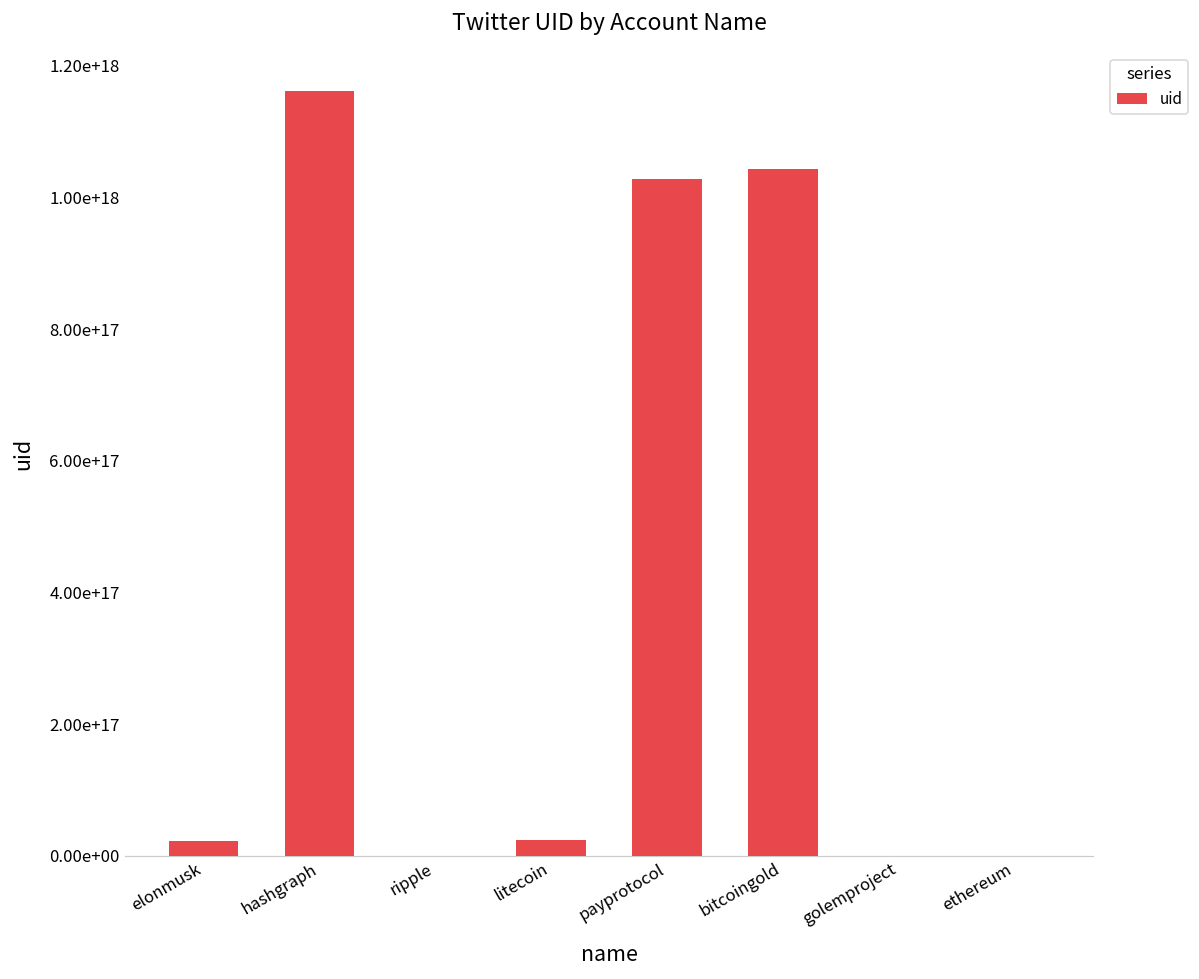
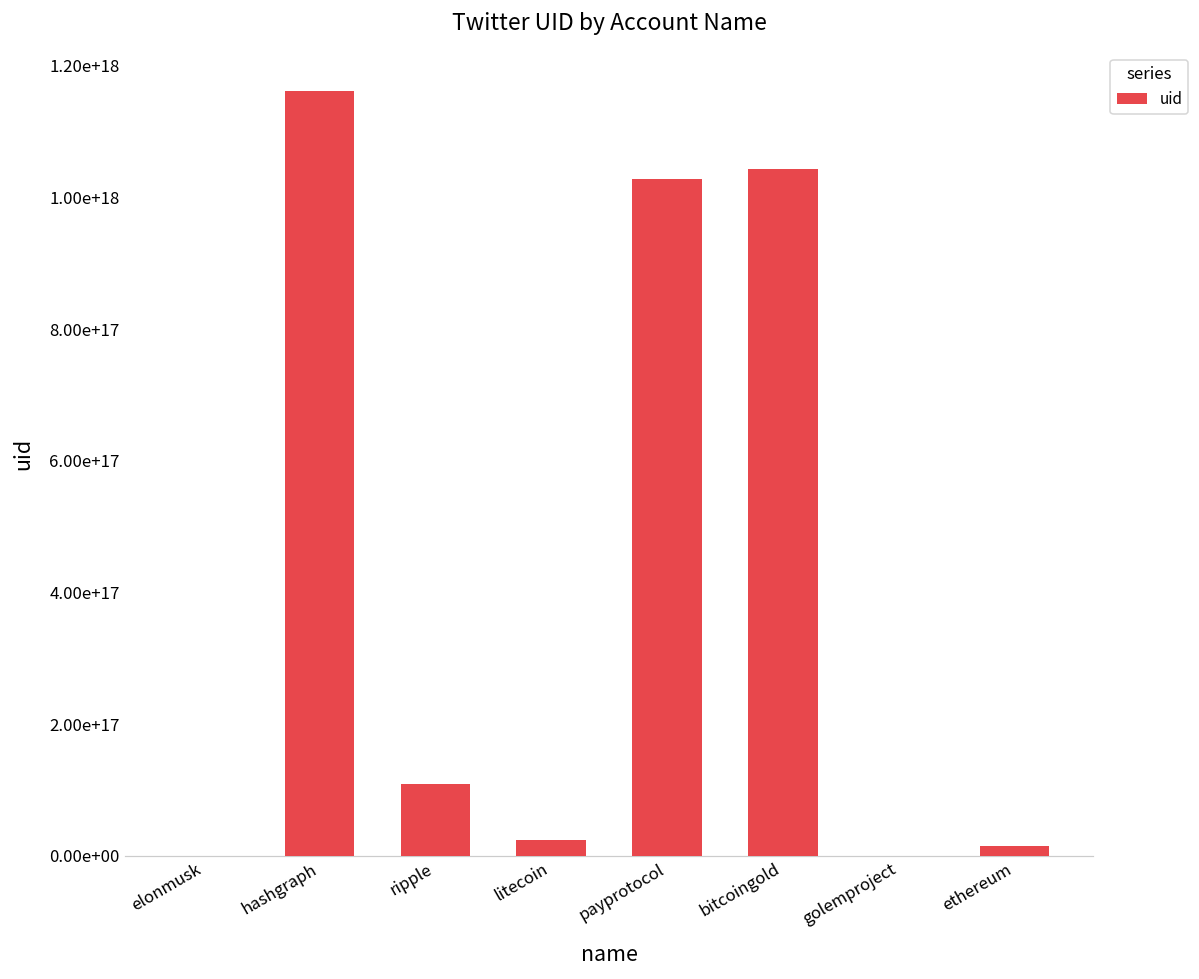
elonmusk: 20000000000000000 -> 0
ripple: 0 -> 110000000000000000
ethereum: 0 -> 10000000000000000
